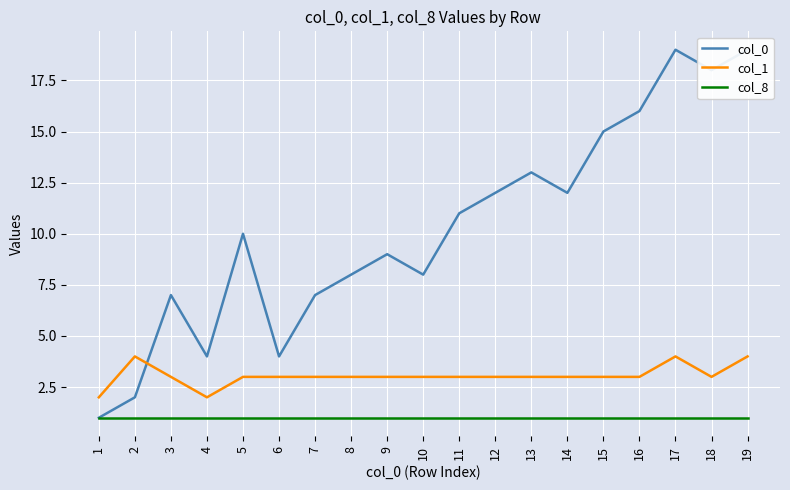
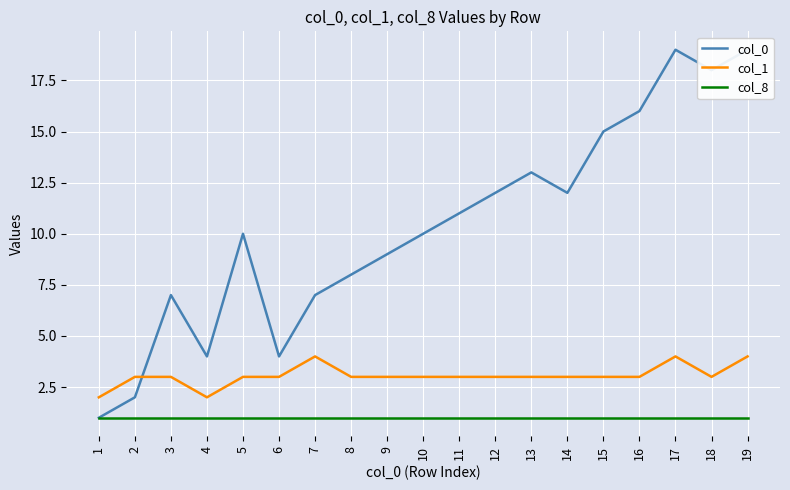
col_1, 2: 4 -> 3
col_1, 7: 3 -> 4
col_0, 10: 8 -> 10
